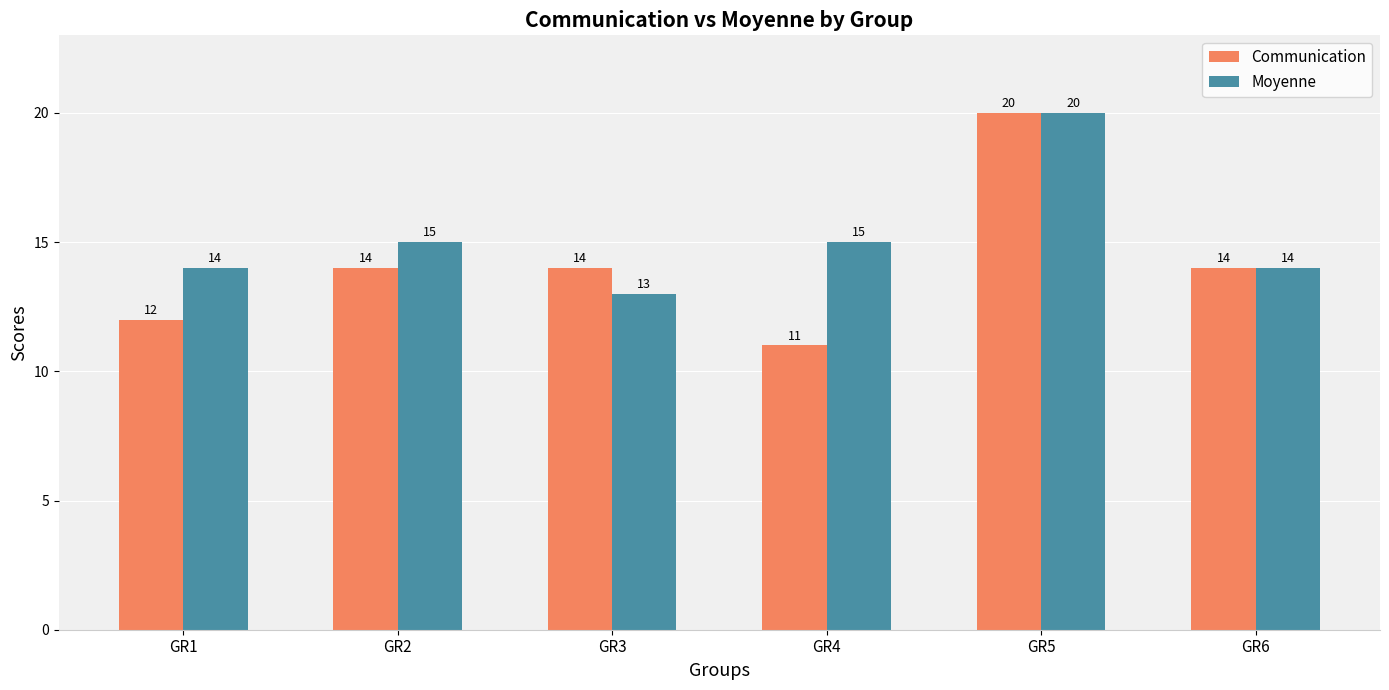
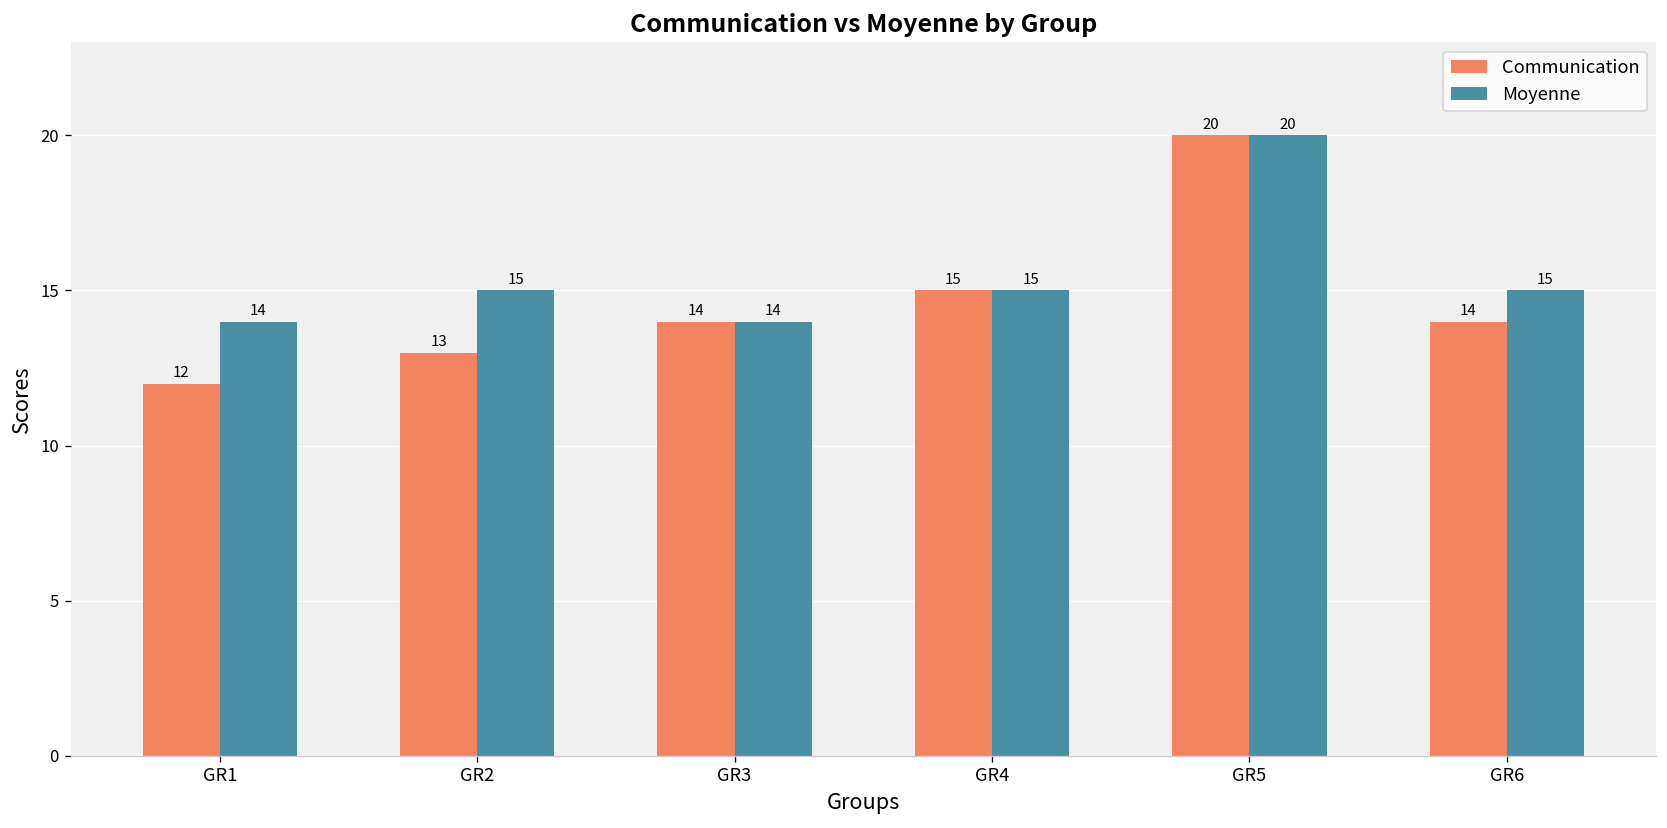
Communication, GR2: 14 -> 13
Moyenne, GR3: 13 -> 14
Communication, GR4: 11 -> 15
Moyenne, GR6: 14 -> 15
